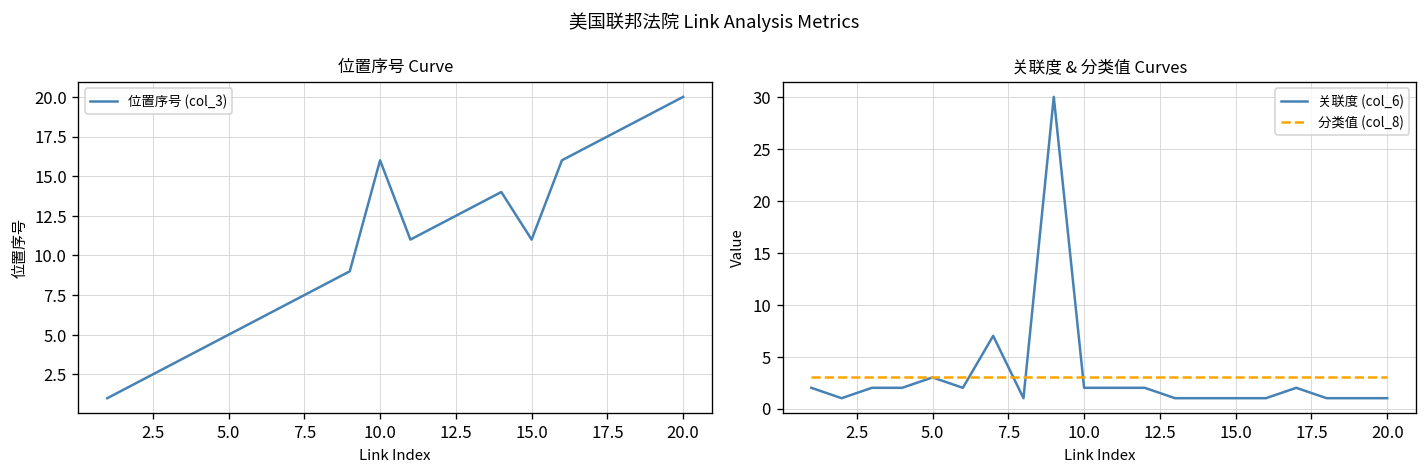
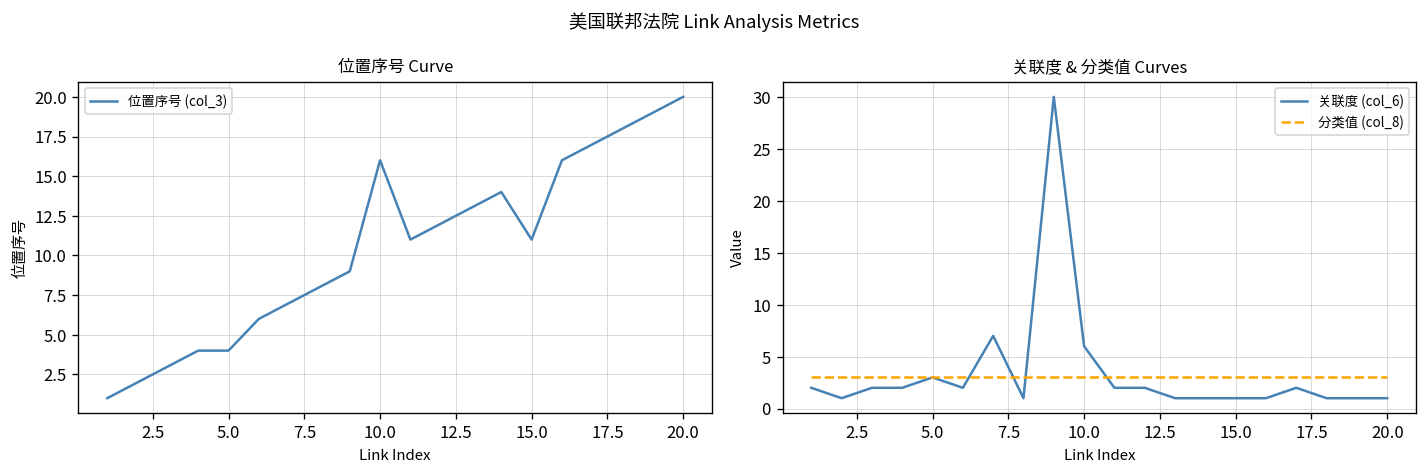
位置序号 Curve, 5.0: 5 -> 4
关联度 & 分类值 Curves, 关联度 (col_6), 10.0: 2 -> 6
